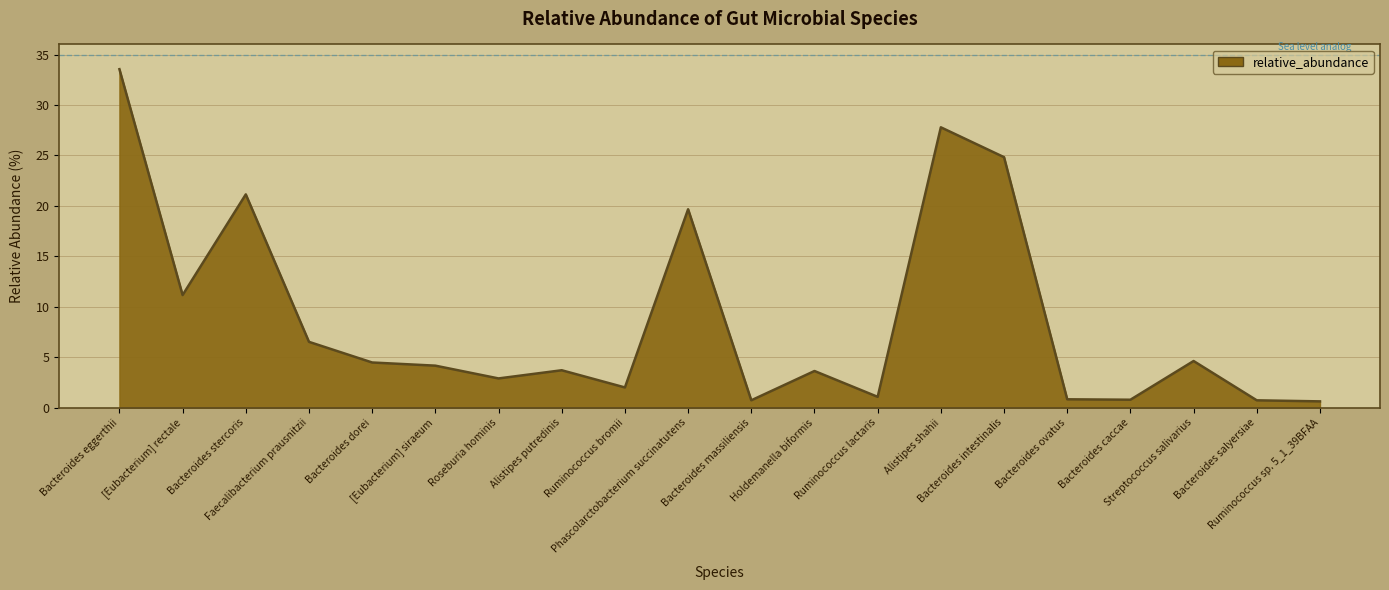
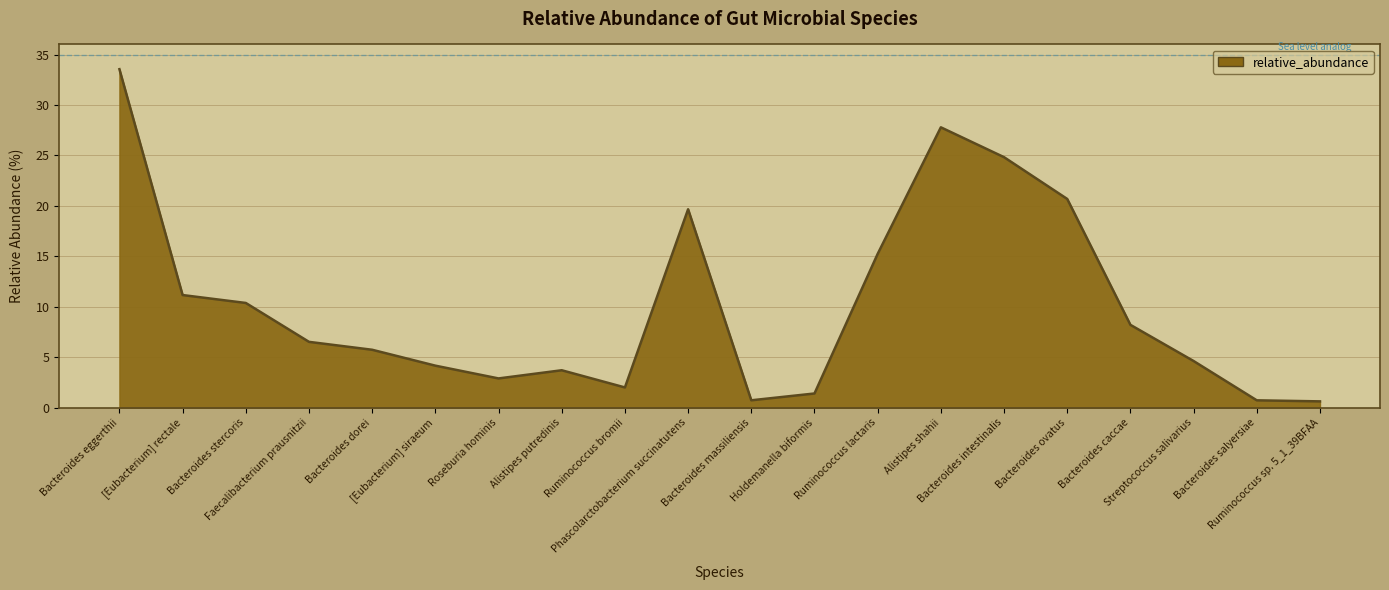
Bacteroides stercoris: 21.1 -> 10.4
Bacteroides dorei: 4.5 -> 5.7
Holdemanella biformis: 3.6 -> 1.4
Ruminococcus lactaris: 1.1 -> 15.2
Bacteroides ovatus: 0.8 -> 20.7
Bacteroides caccae: 0.8 -> 8.2
